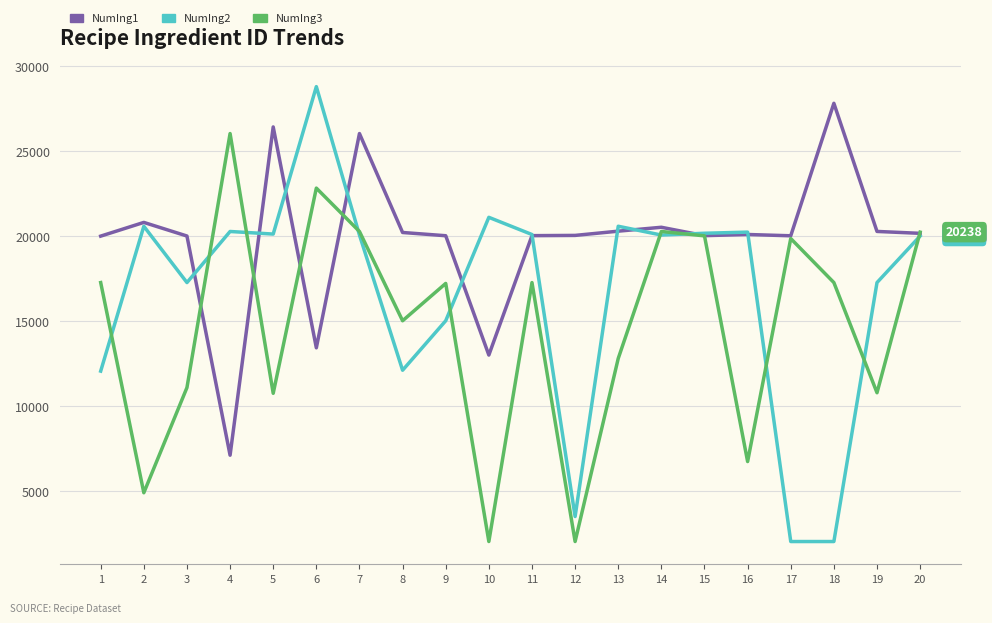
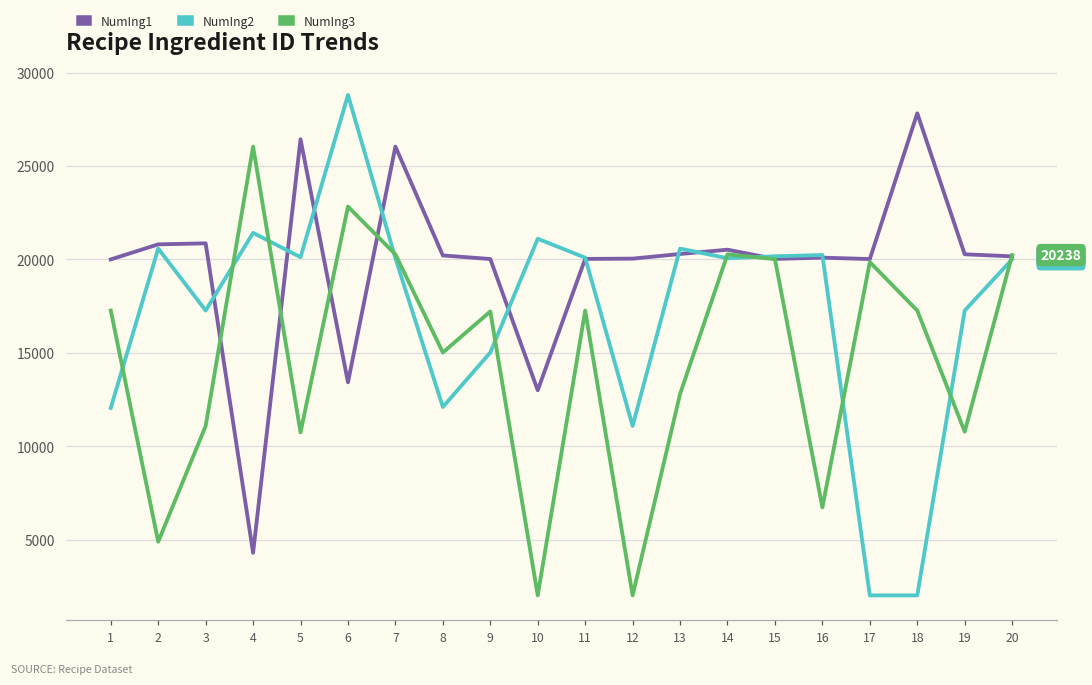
NumIng1, 3: 20000 -> 20900
NumIng1, 4: 7100 -> 4300
NumIng2, 4: 20300 -> 21400
NumIng2, 12: 3500 -> 11100
